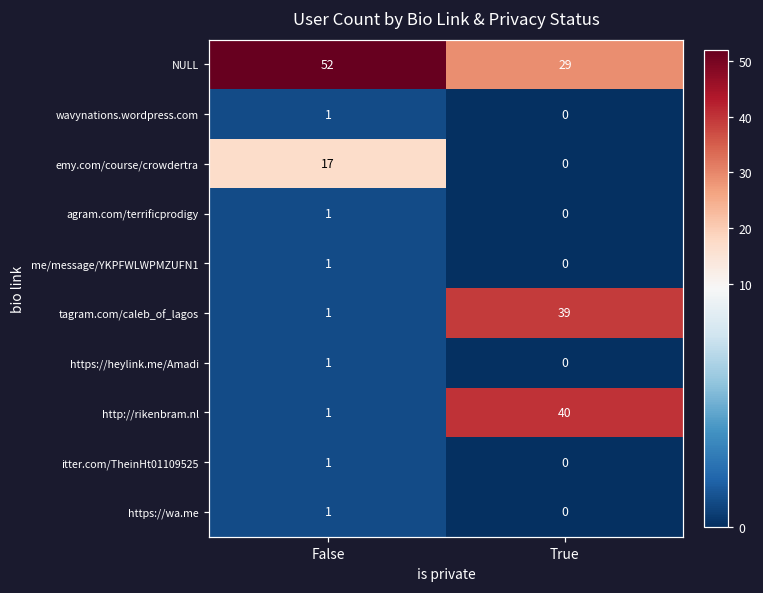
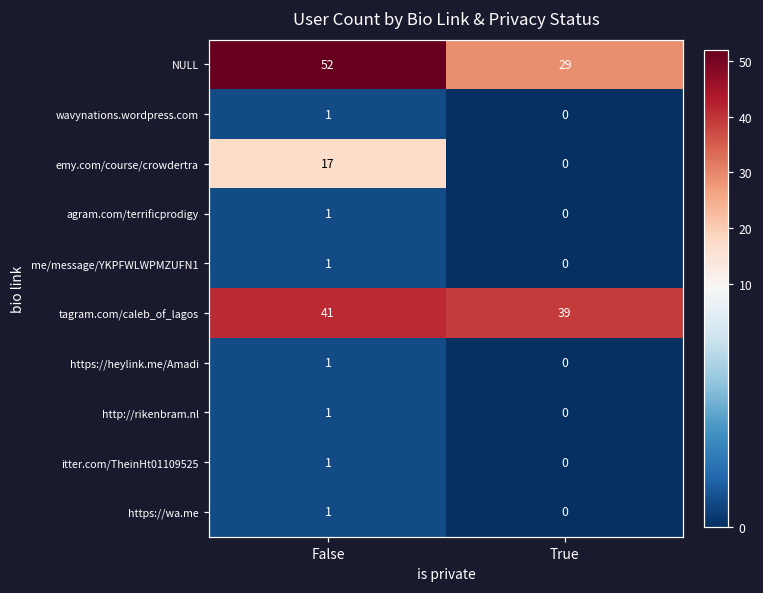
tagram.com/caleb_of_lagos, False: 1 -> 41
http://rikenbram.nl, True: 40 -> 0
